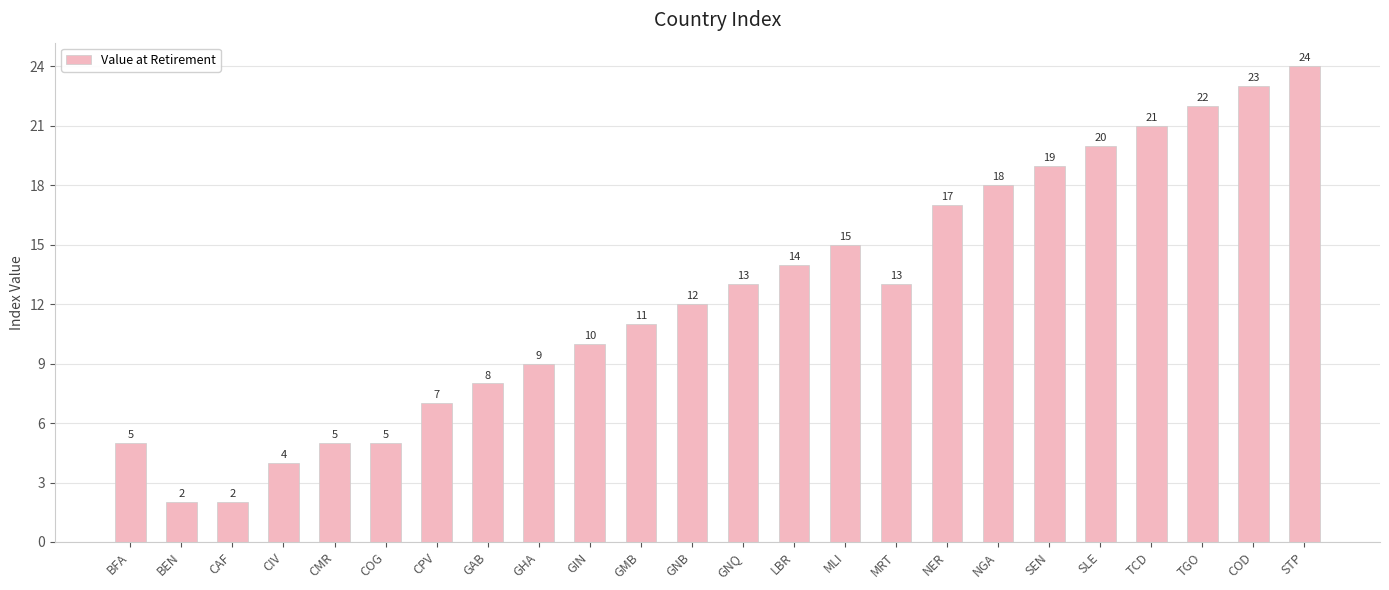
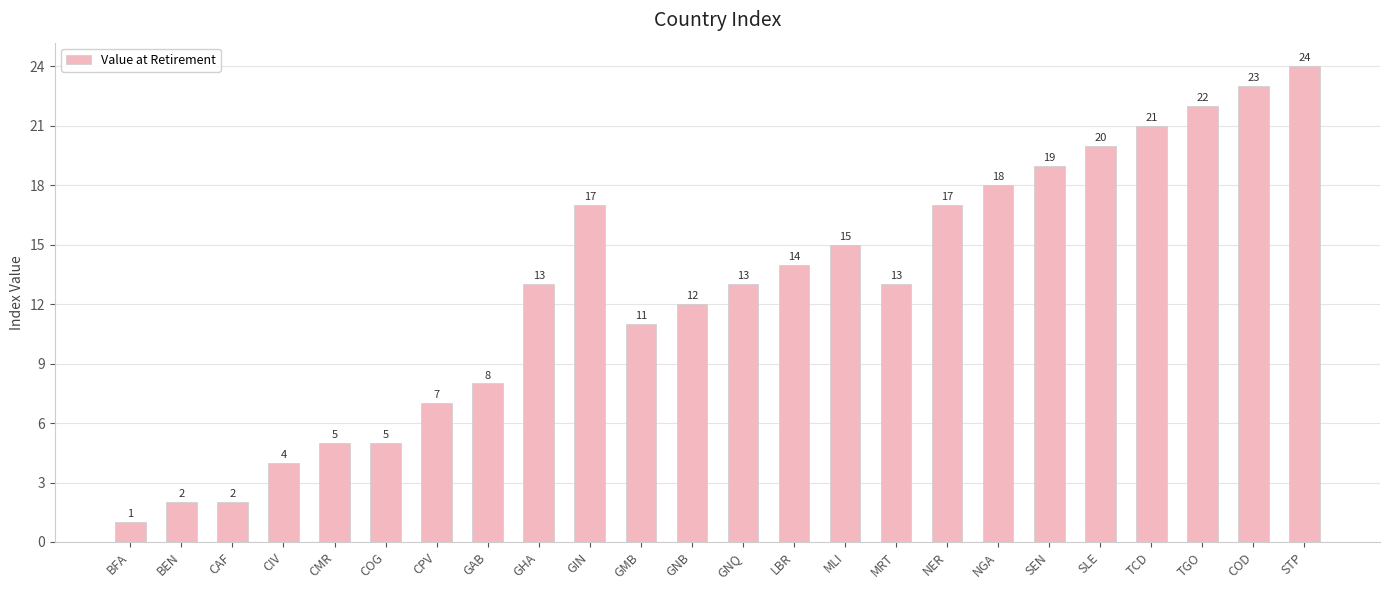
BFA: 5 -> 1
GHA: 9 -> 13
GIN: 10 -> 17
